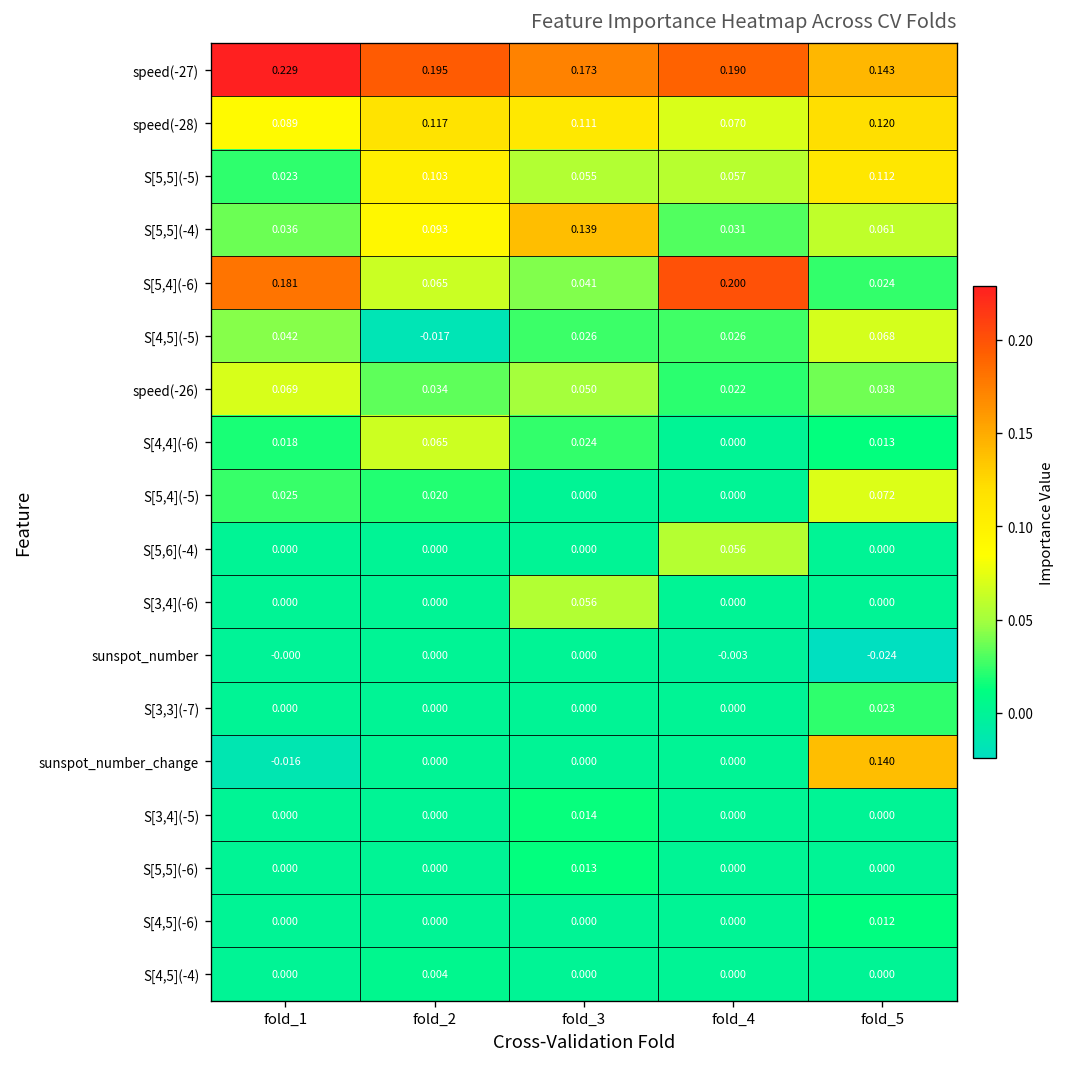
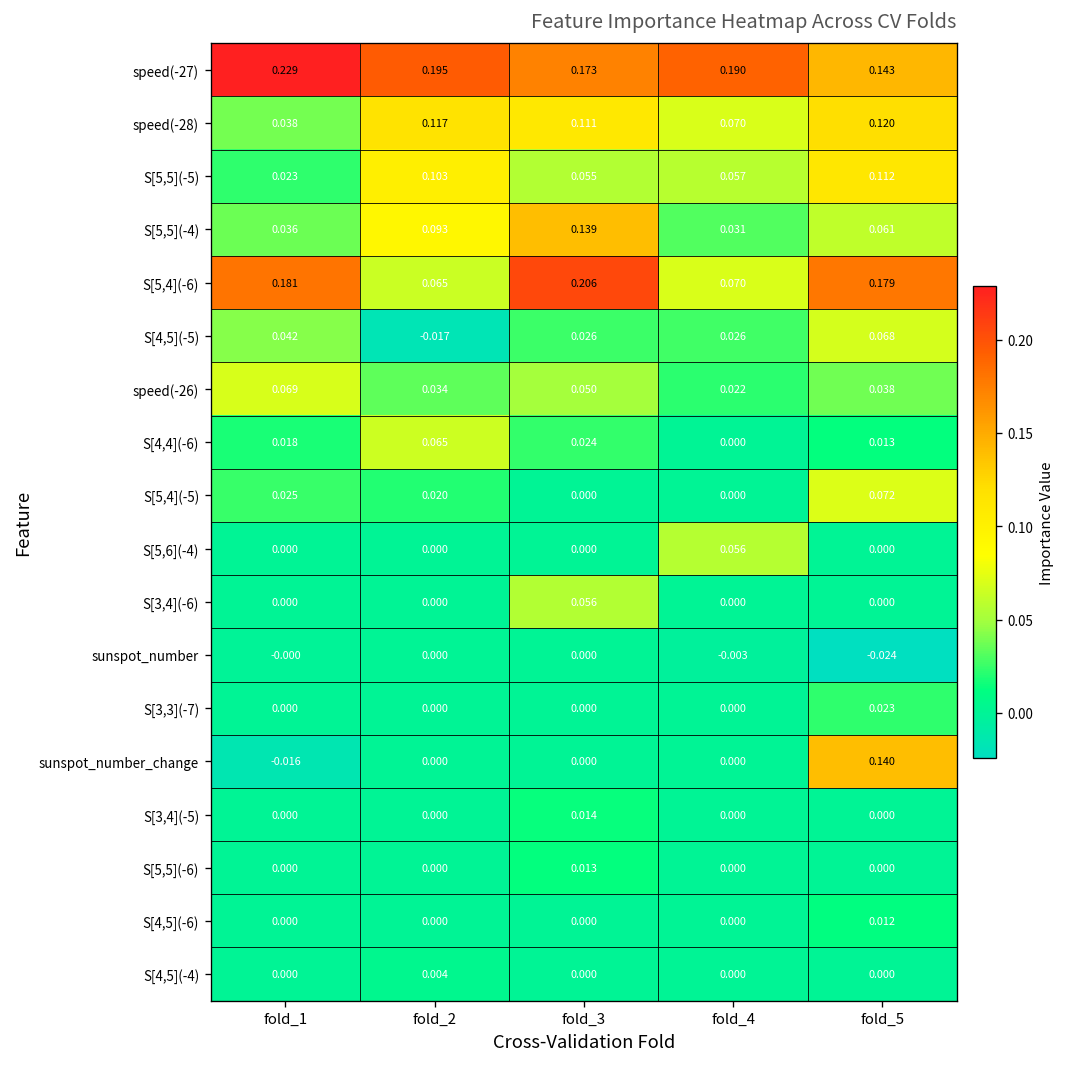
speed(-28), fold_1: 0.089 -> 0.038
S[5,4](-6), fold_3: 0.041 -> 0.206
S[5,4](-6), fold_4: 0.200 -> 0.070
S[5,4](-6), fold_5: 0.024 -> 0.179
